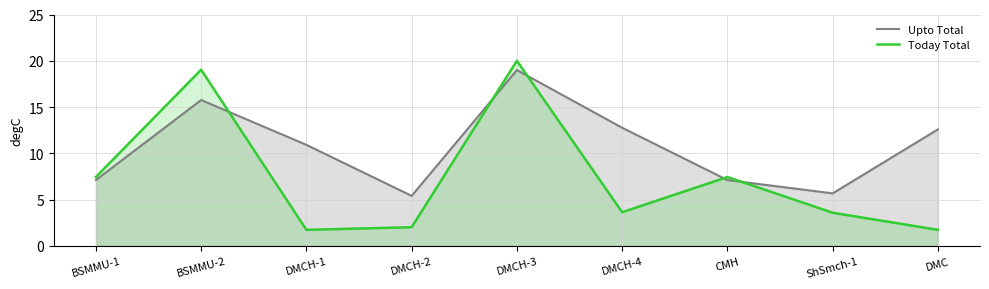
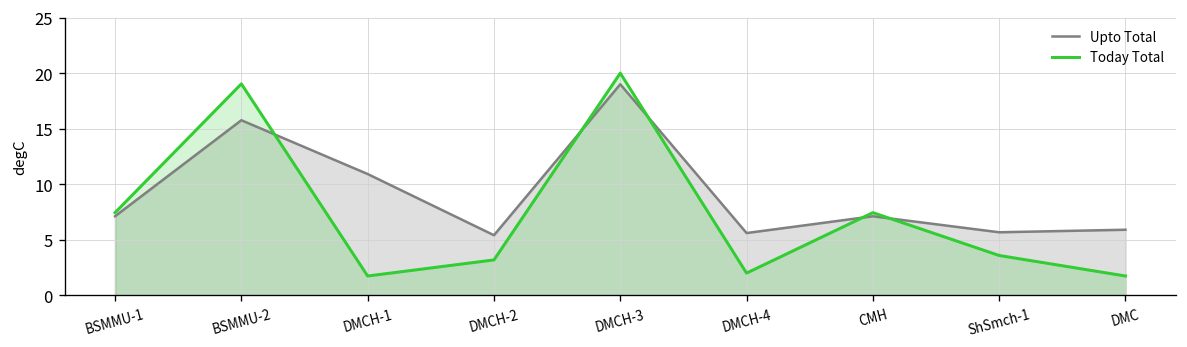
Today Total, DMCH-2: 2 -> 3
Upto Total, DMCH-4: 13 -> 6
Today Total, DMCH-4: 4 -> 2
Upto Total, DMC: 13 -> 6
